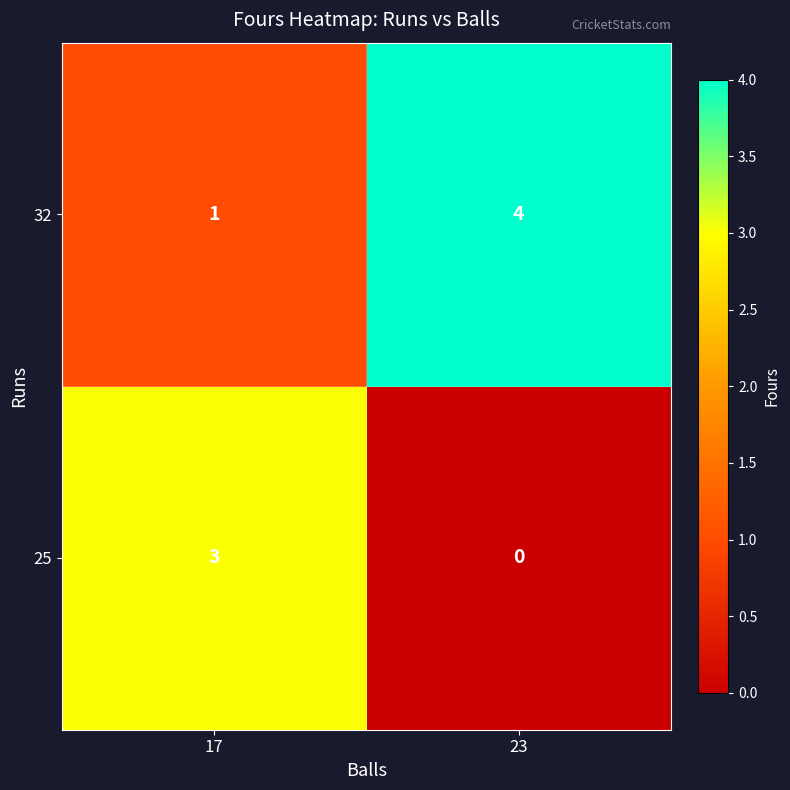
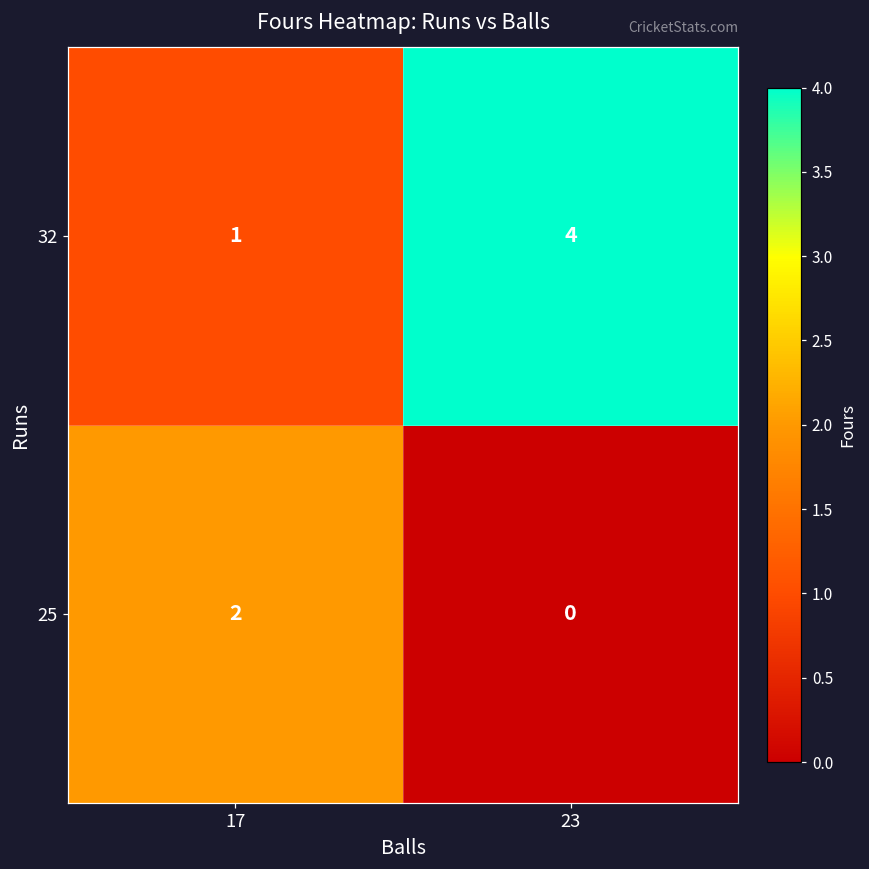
25, 17: 3 -> 2
